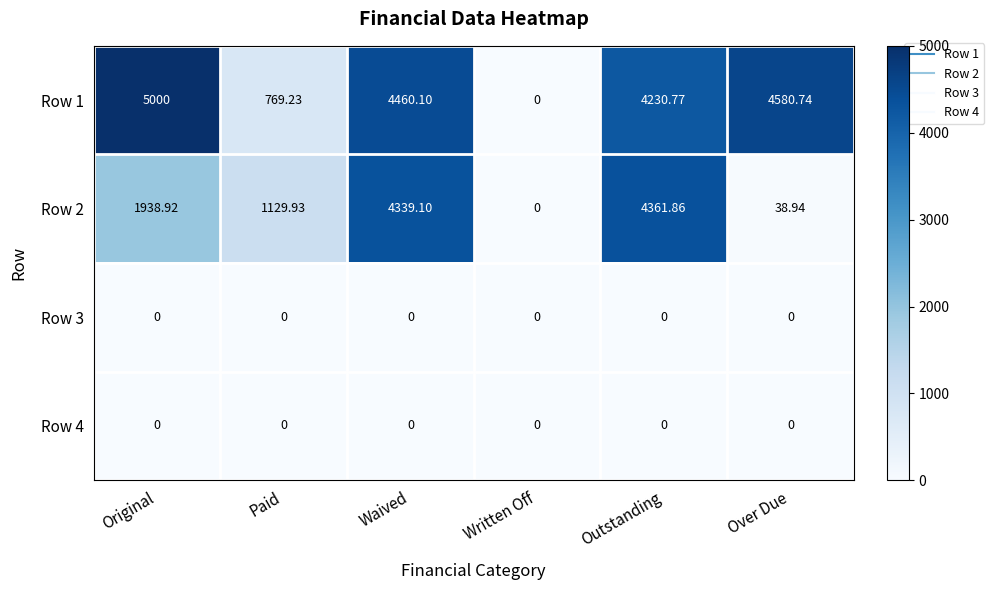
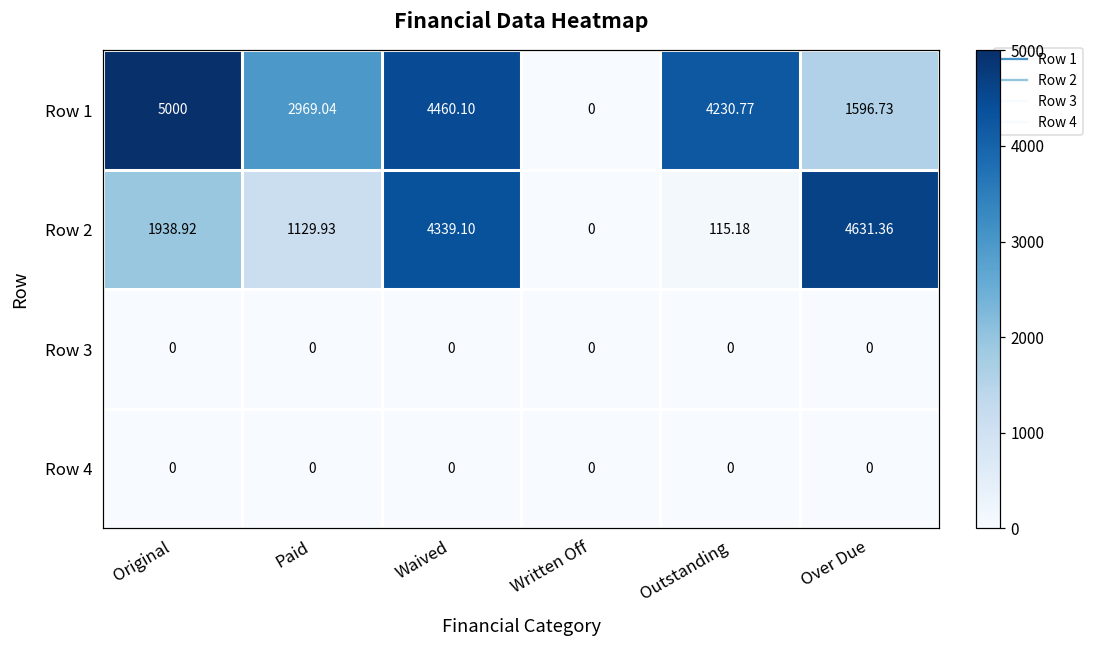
Row 1, Paid: 769.23 -> 2969.04
Row 1, Over Due: 4580.74 -> 1596.73
Row 2, Outstanding: 4361.86 -> 115.18
Row 2, Over Due: 38.94 -> 4631.36
